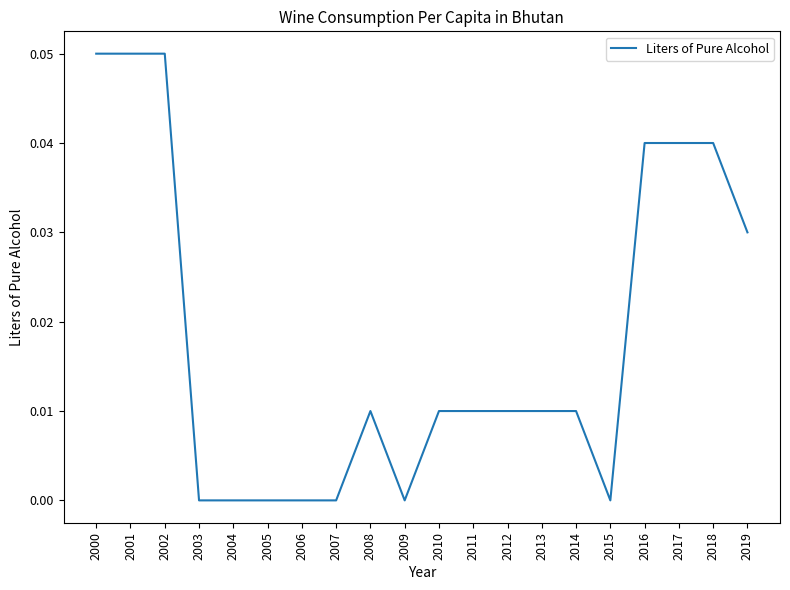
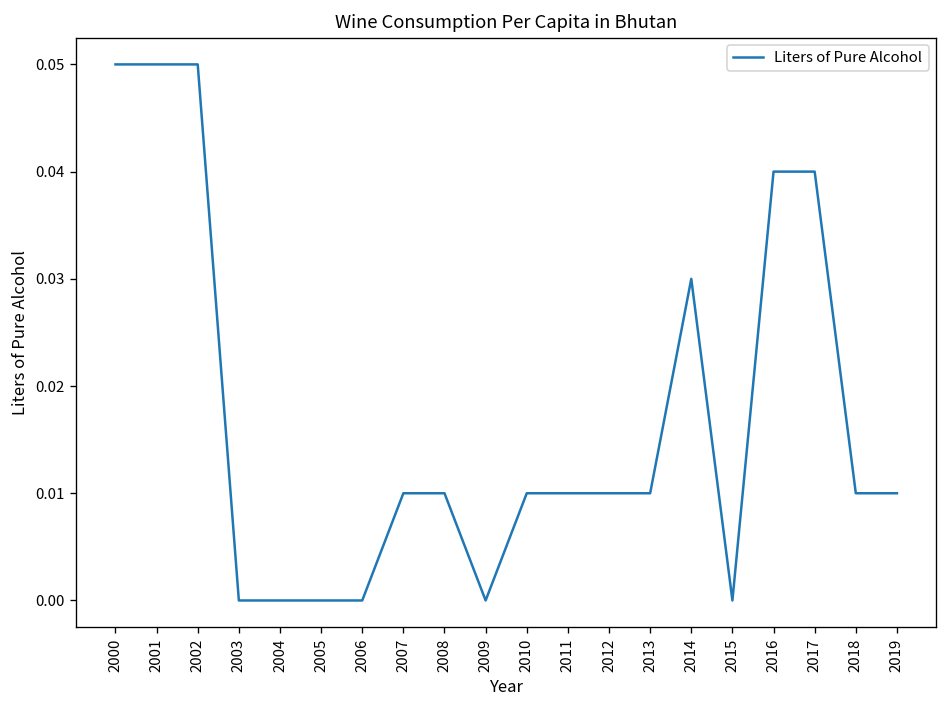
2007: 0.00 -> 0.01
2014: 0.01 -> 0.03
2018: 0.04 -> 0.01
2019: 0.03 -> 0.01
